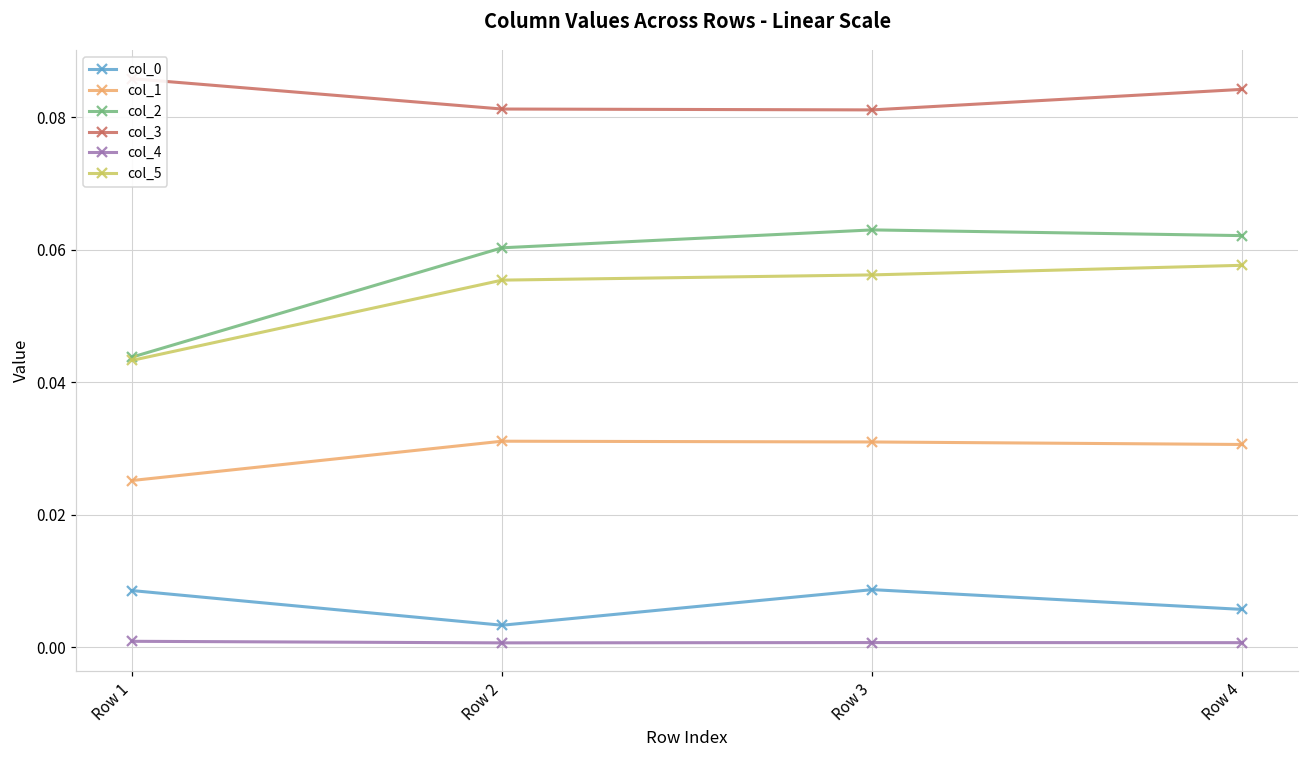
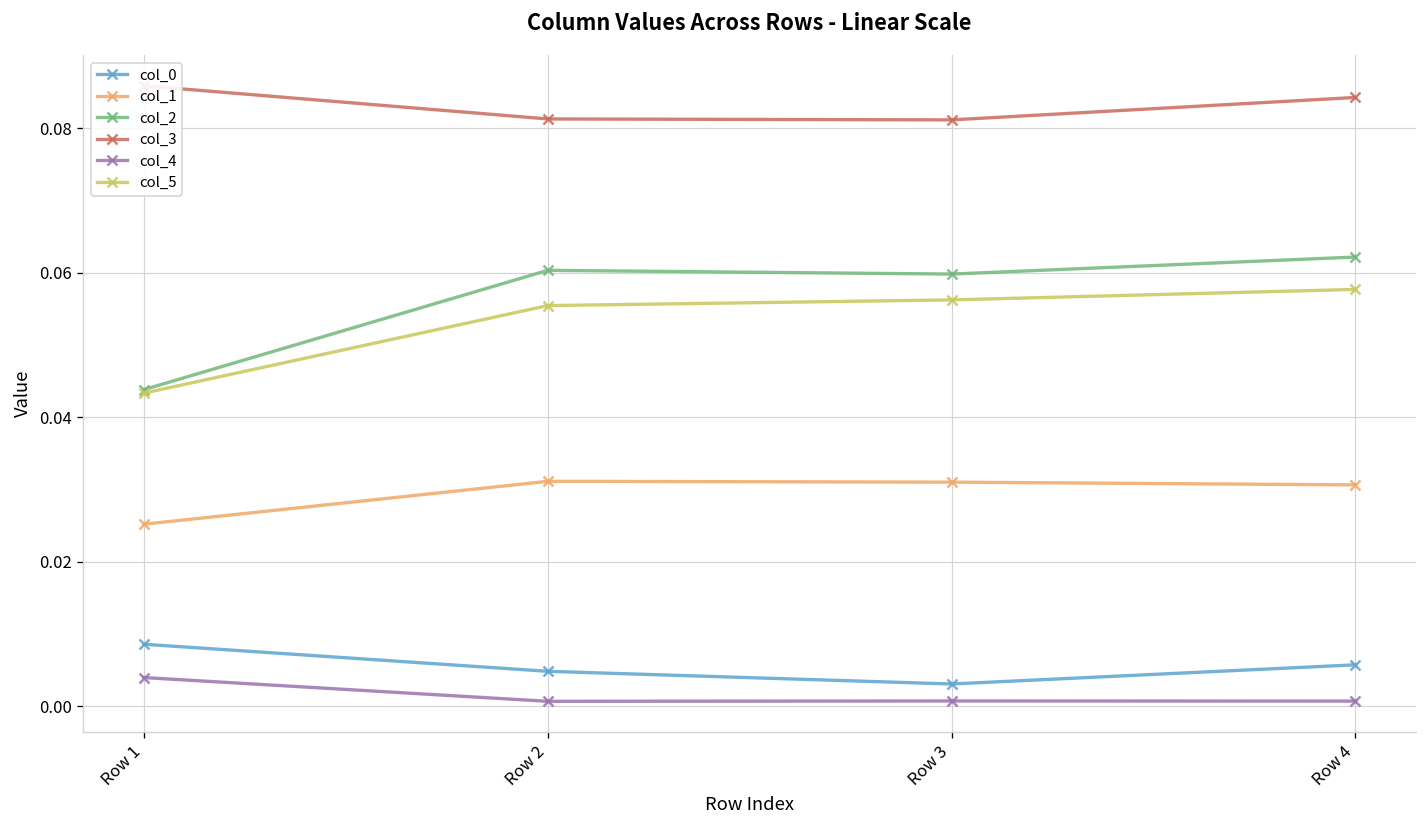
col_4, Row 1: 0.001 -> 0.004
col_0, Row 2: 0.003 -> 0.005
col_0, Row 3: 0.009 -> 0.003
col_2, Row 3: 0.063 -> 0.060
